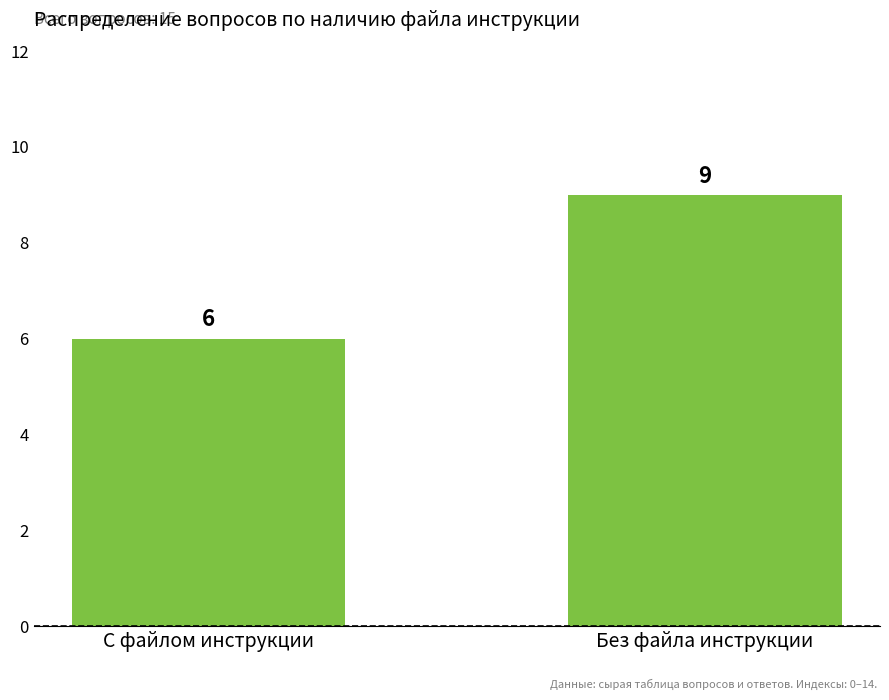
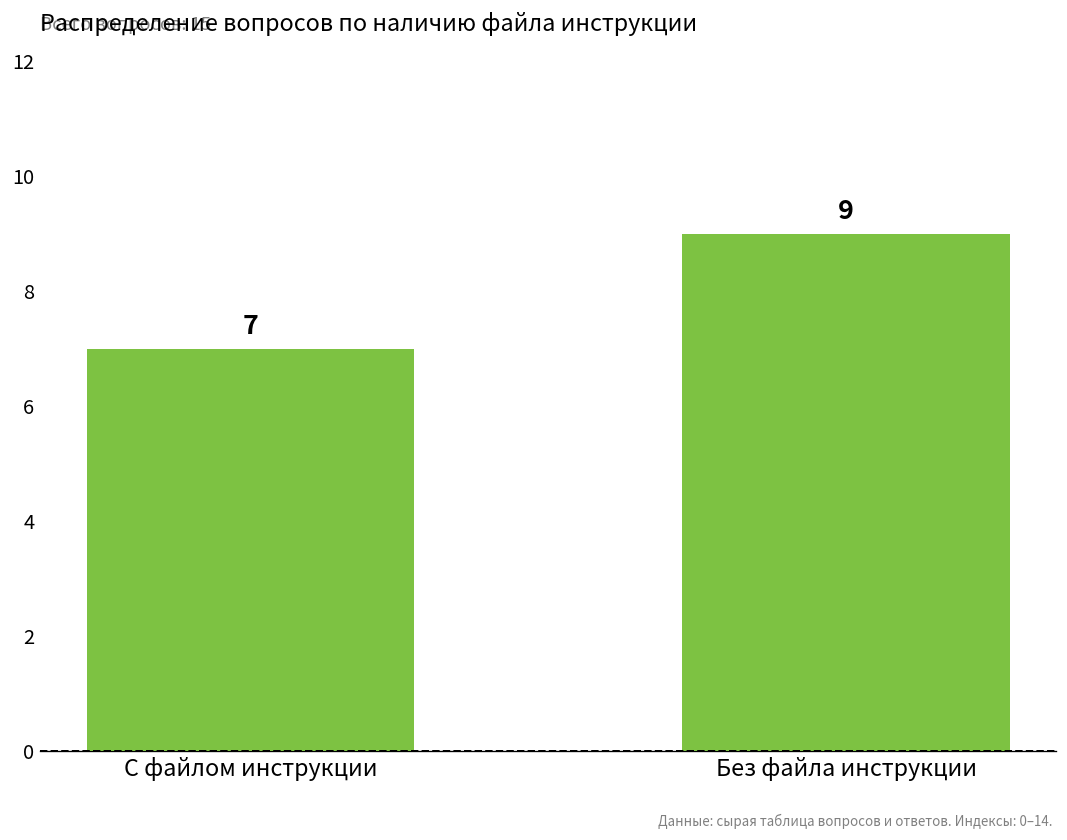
С файлом инструкции: 6 -> 7
